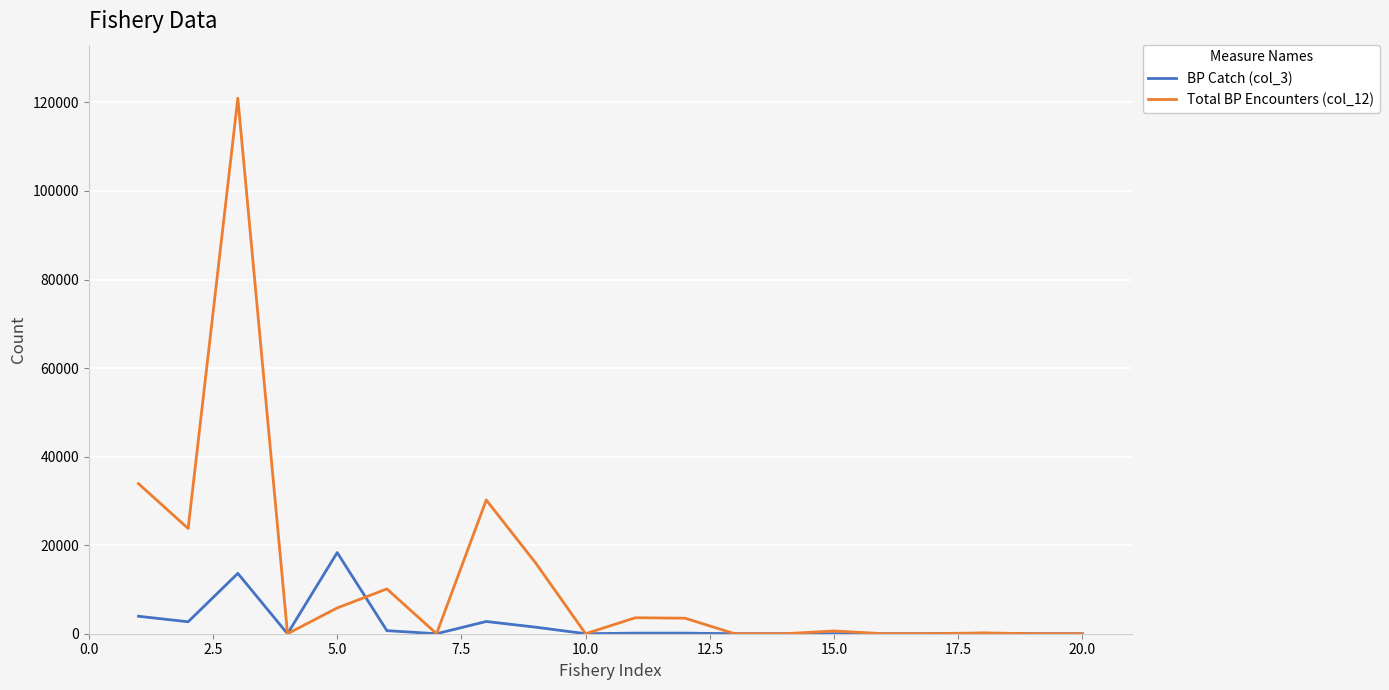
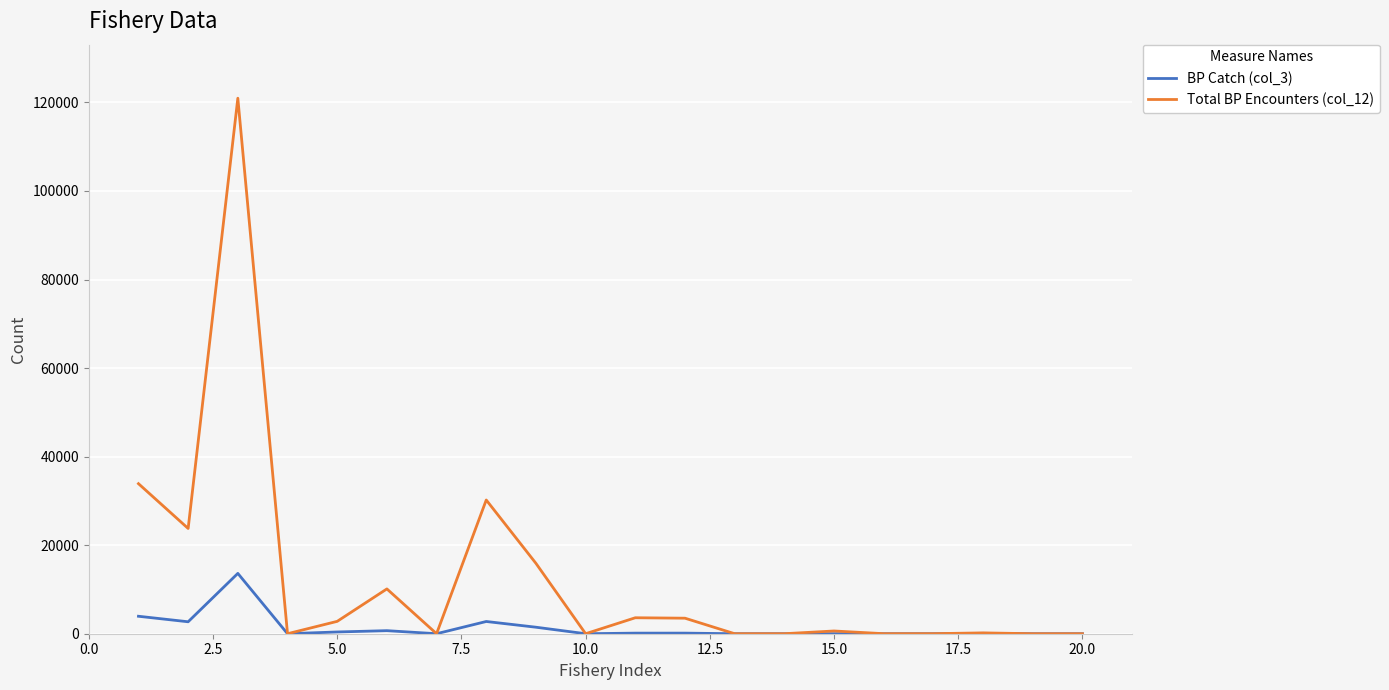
BP Catch (col_3), 5.0: 18000 -> 0
Total BP Encounters (col_12), 5.0: 6000 -> 3000
